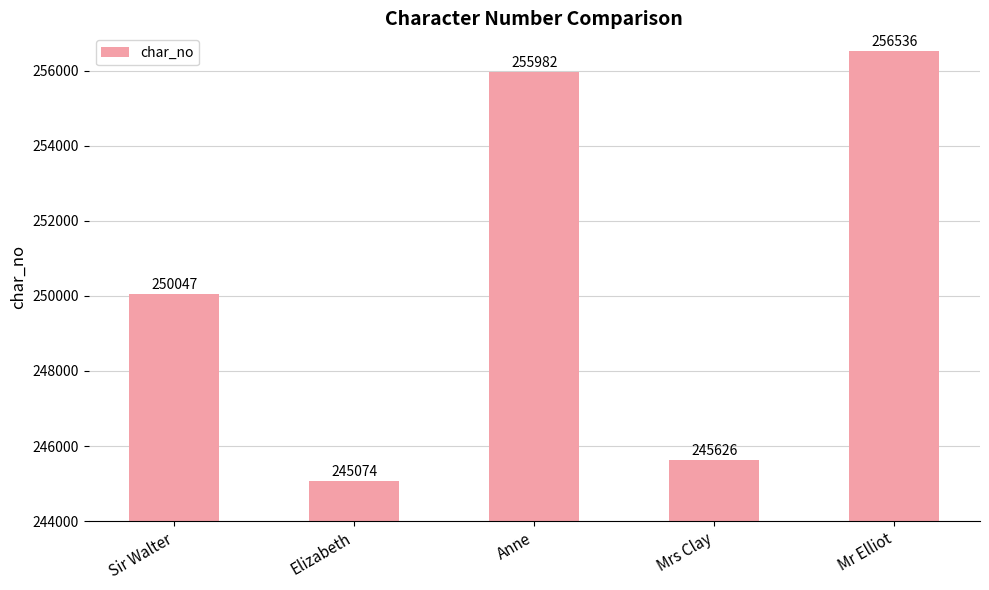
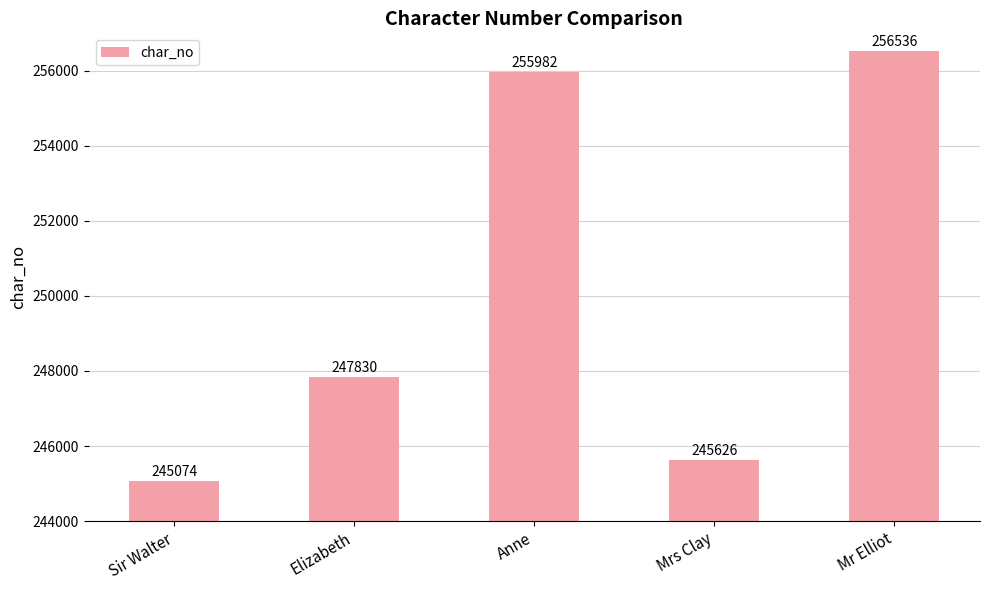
Sir Walter: 250047 -> 245074
Elizabeth: 245074 -> 247830
